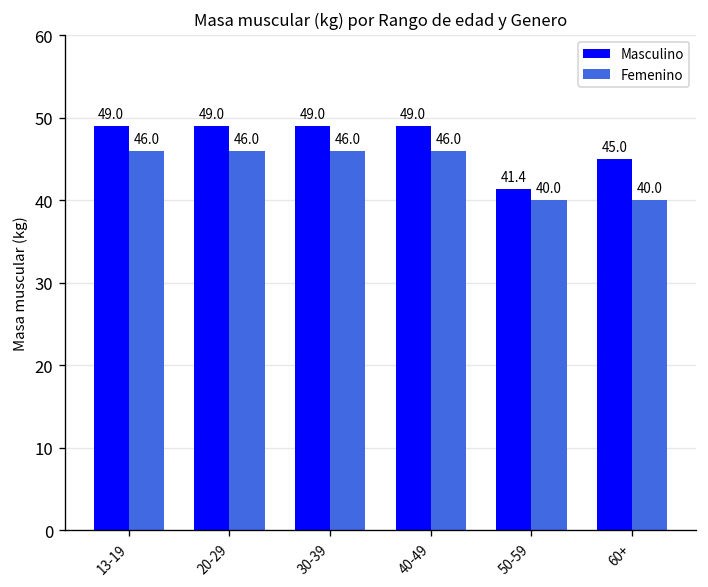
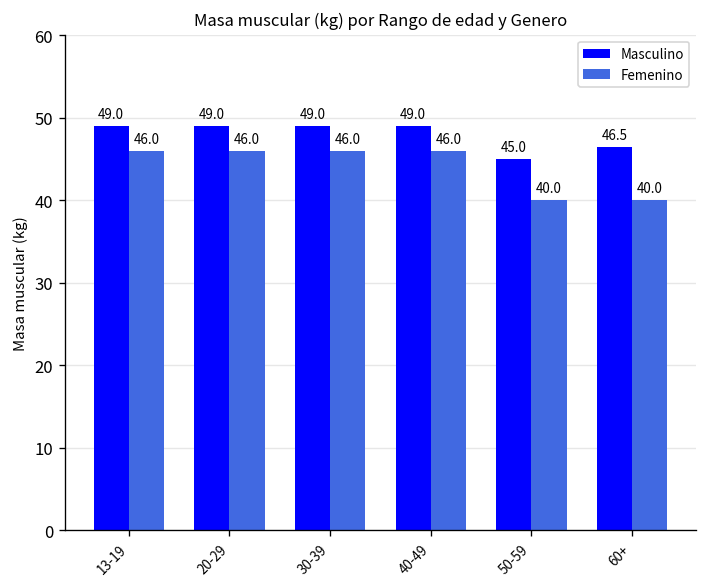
Masculino, 50-59: 41.4 -> 45.0
Masculino, 60+: 45.0 -> 46.5
